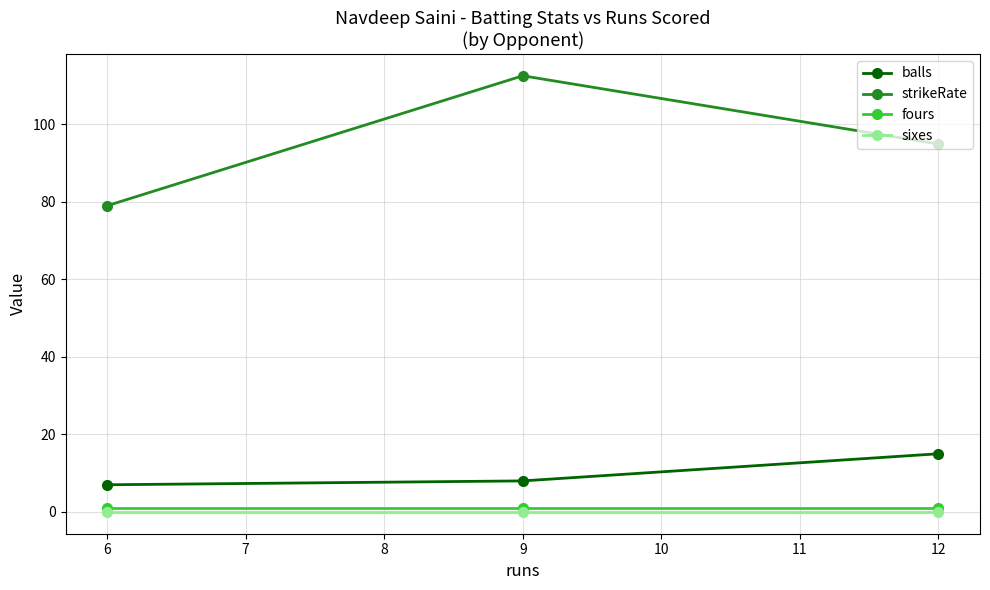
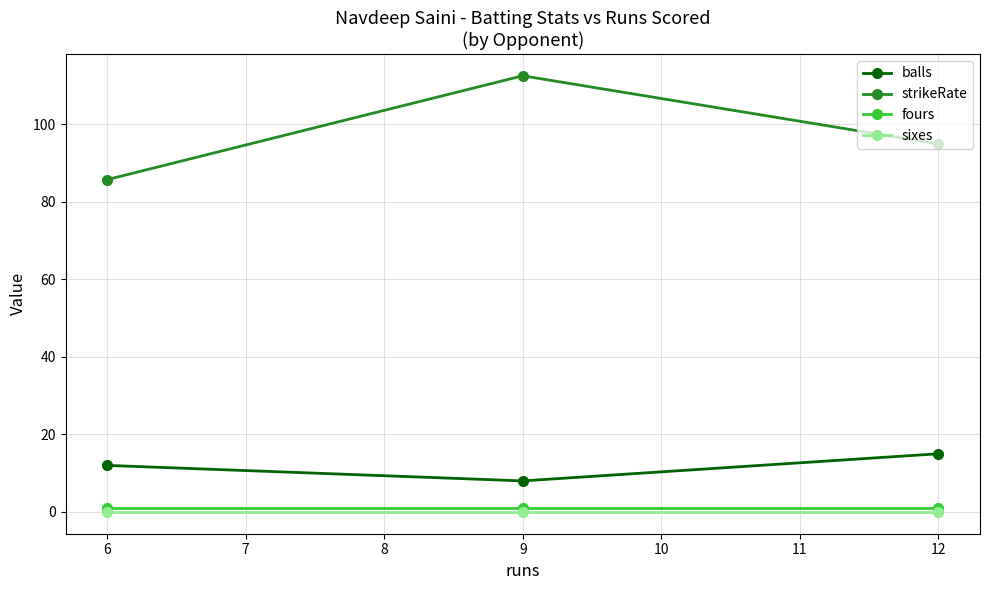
balls, 6: 7 -> 12
strikeRate, 6: 79 -> 86
